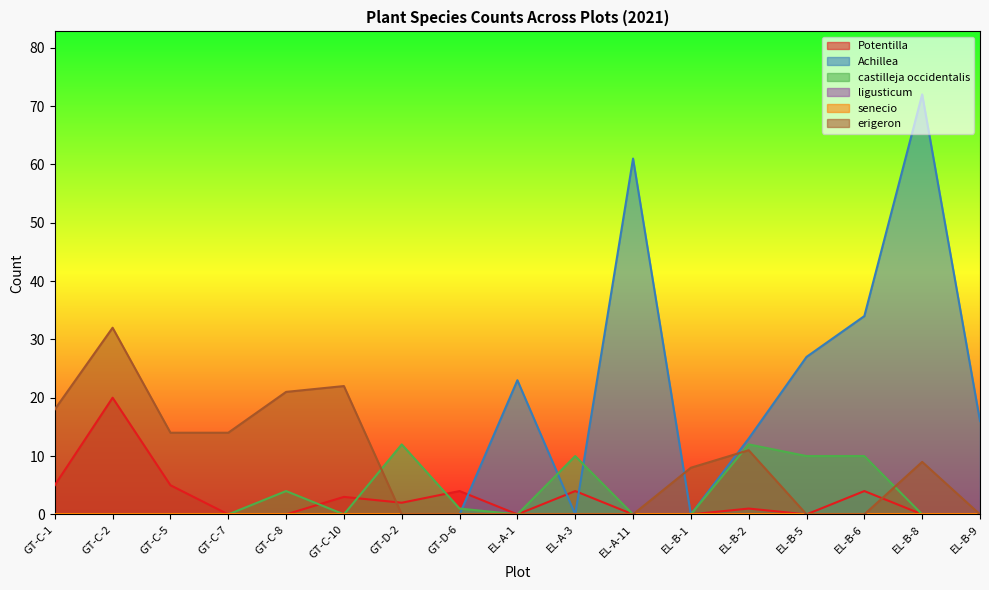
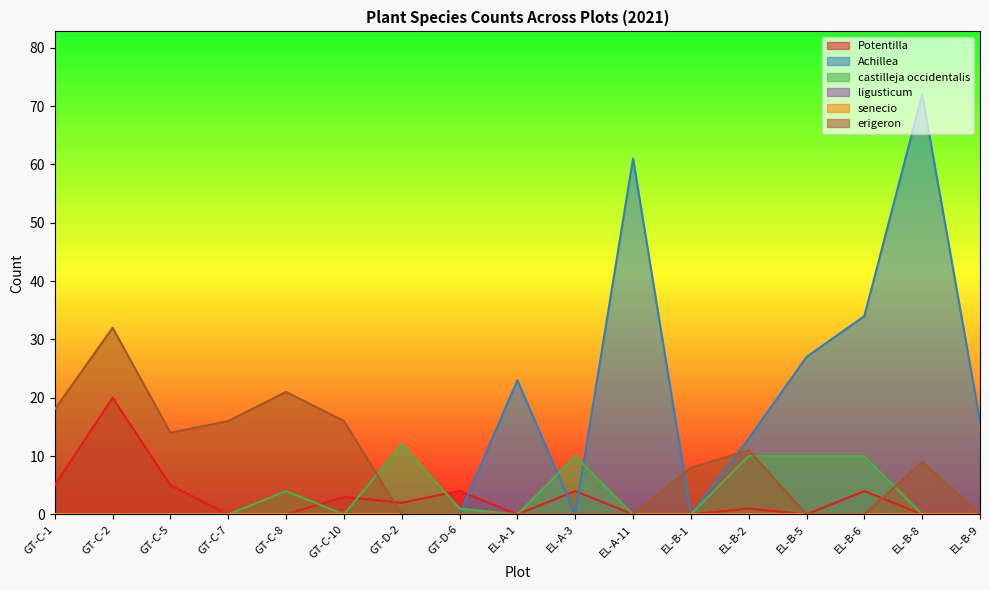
erigeron, GT-C-7: 14 -> 16
erigeron, GT-C-10: 22 -> 16
castilleja occidentalis, EL-B-2: 12 -> 10
